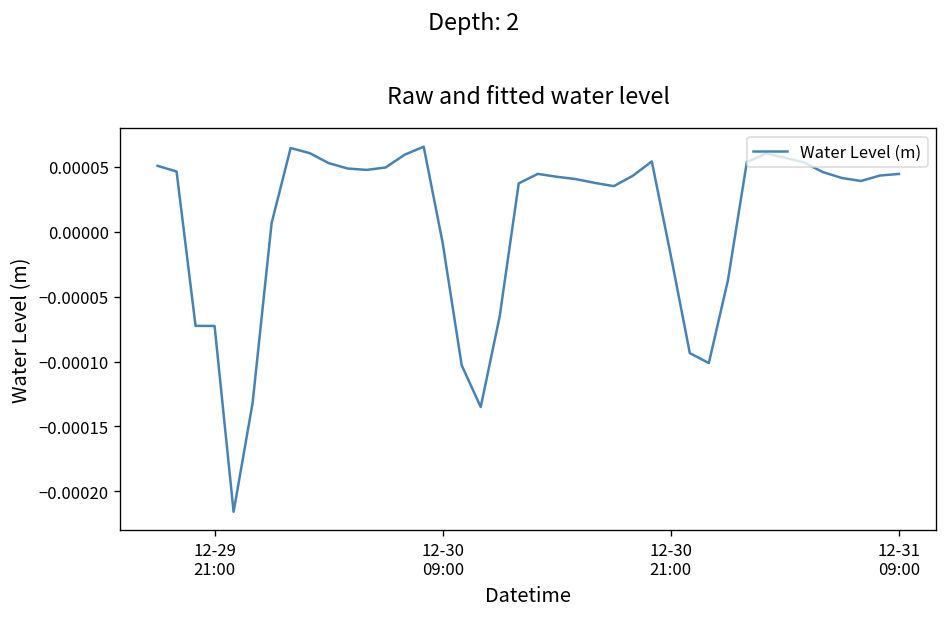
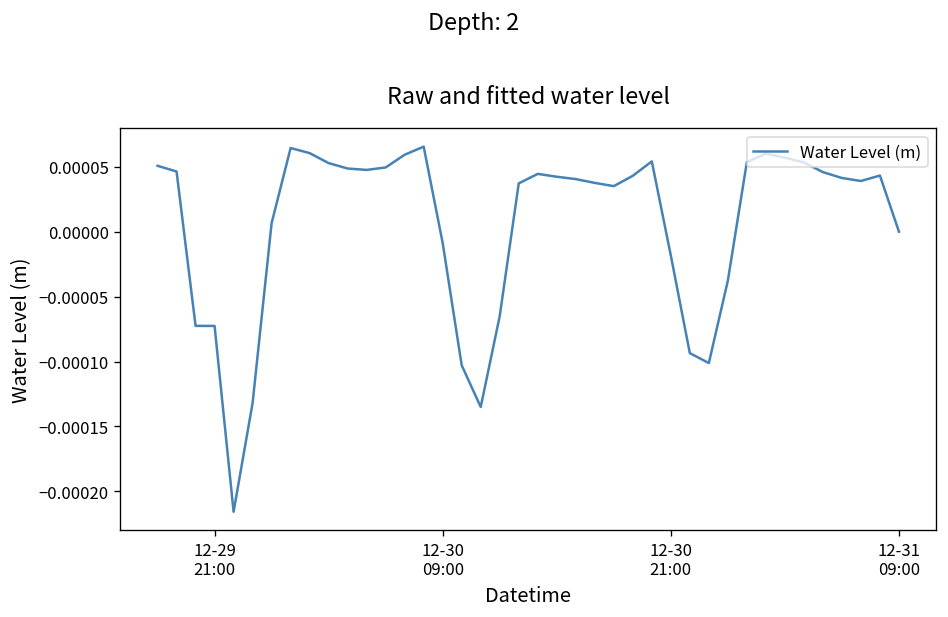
12-31 09:00: 0.00004 -> 0.00000
